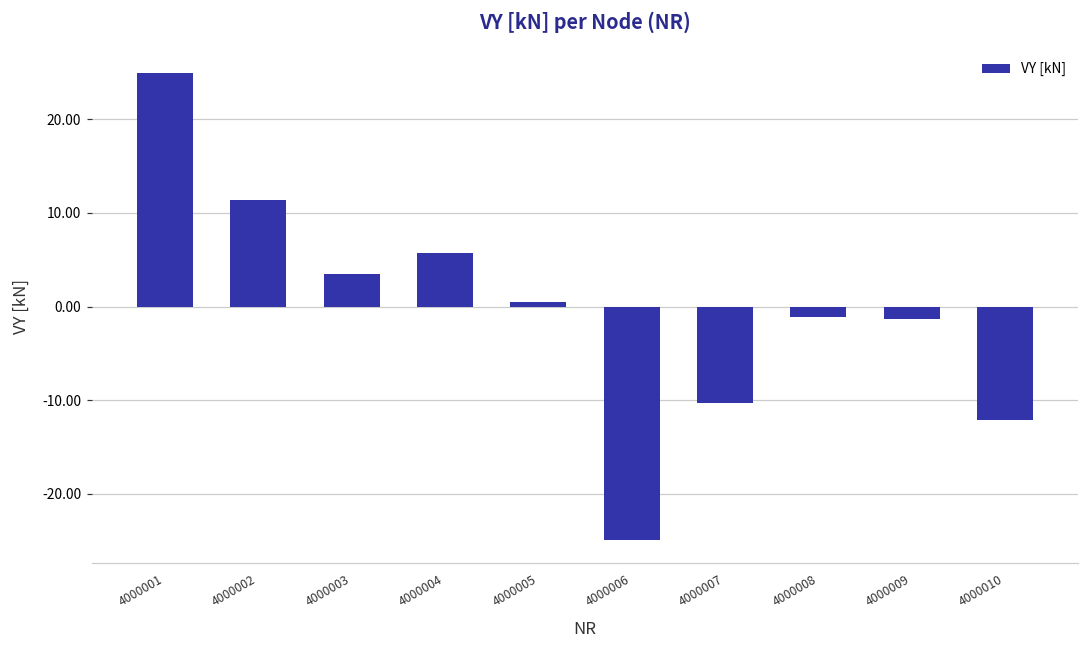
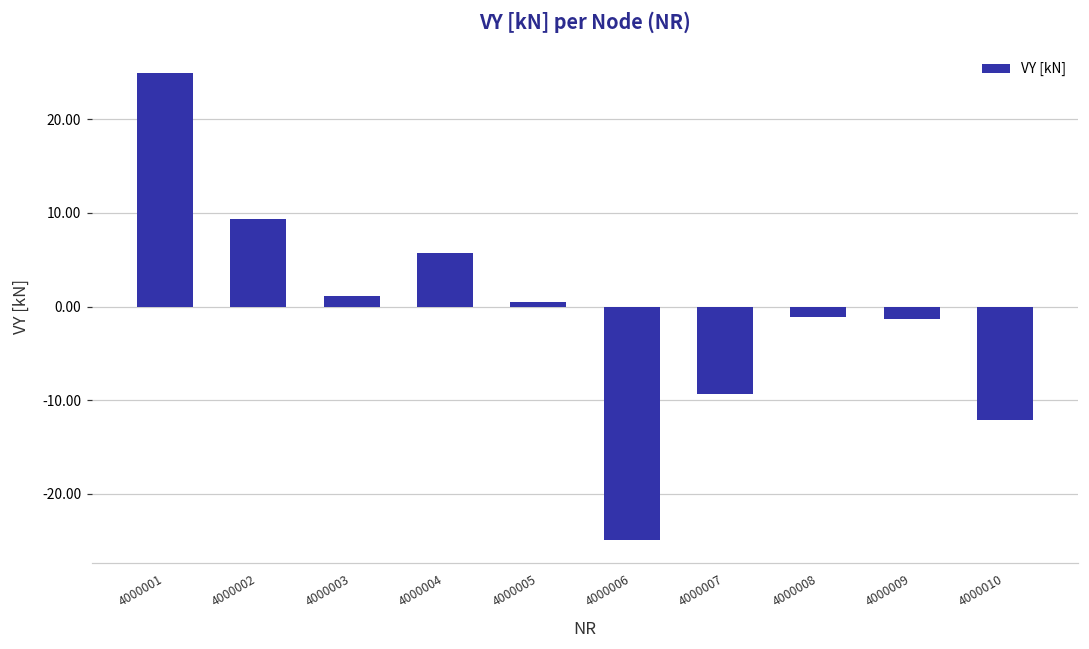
4000002: 11 -> 9
4000003: 3 -> 1
4000007: -10 -> -9
